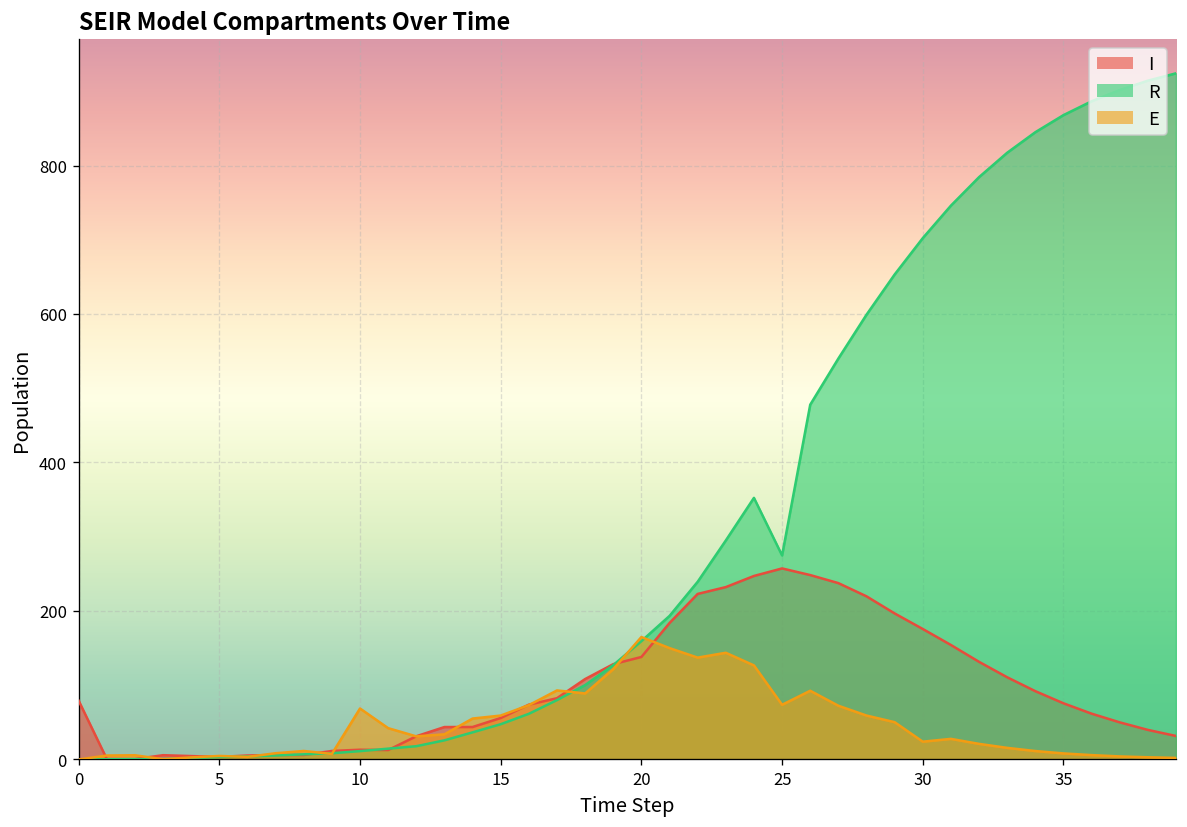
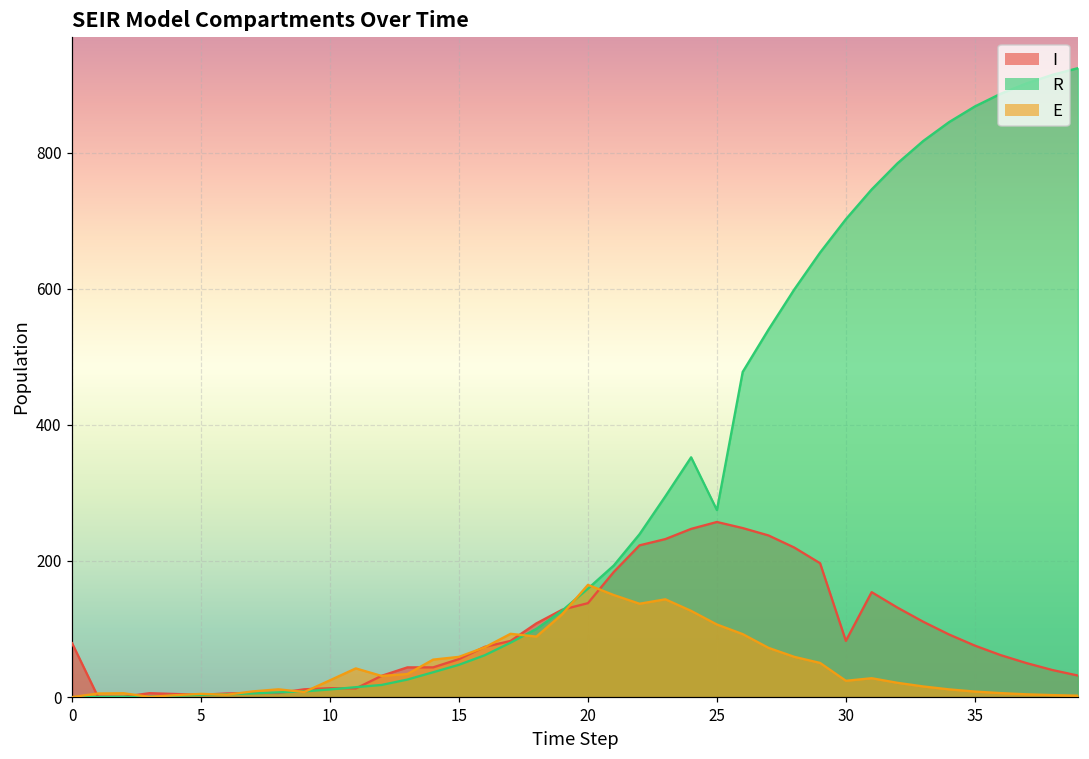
E, 10: 70 -> 20
E, 25: 70 -> 110
I, 30: 180 -> 80
